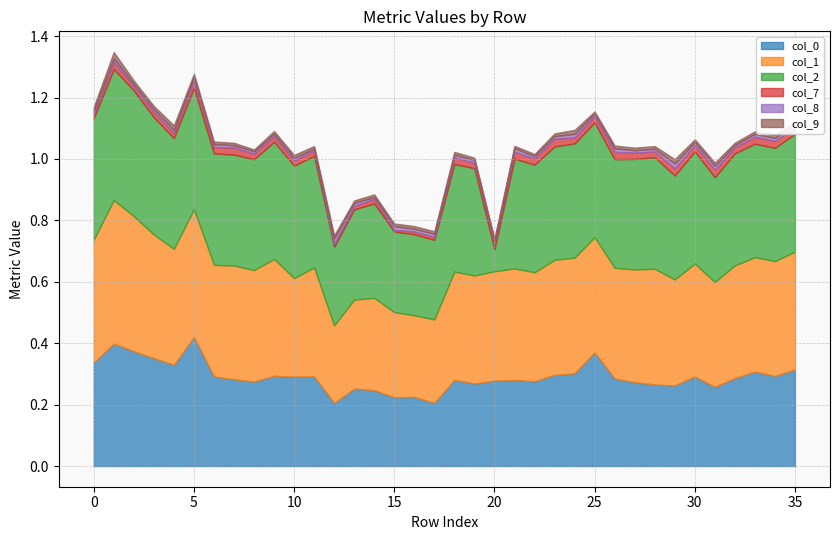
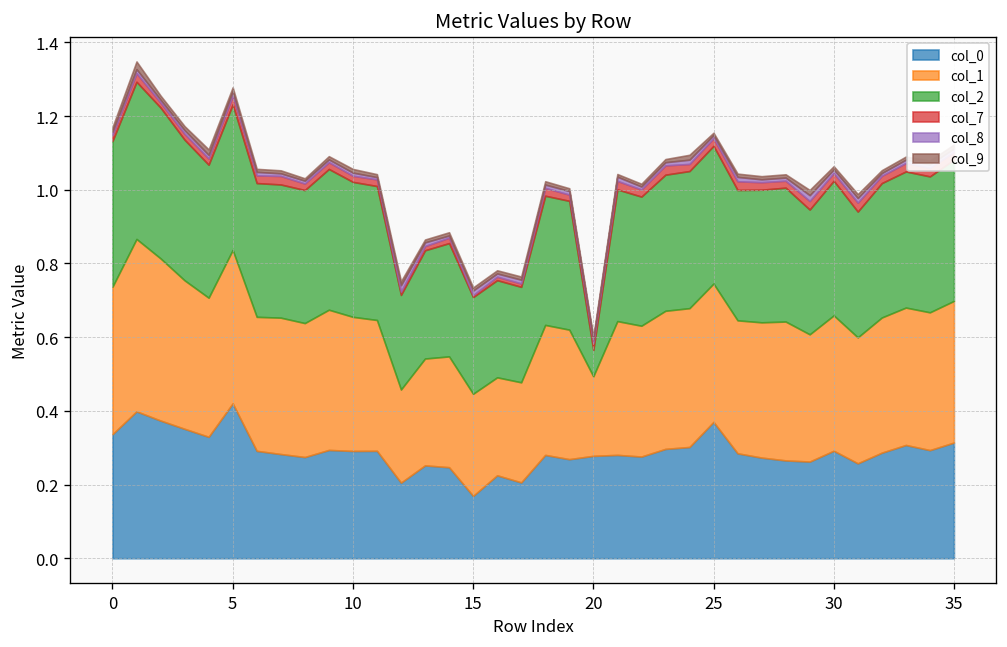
col_1, 10: 0.32 -> 0.36
col_0, 15: 0.22 -> 0.17
col_1, 20: 0.36 -> 0.22
